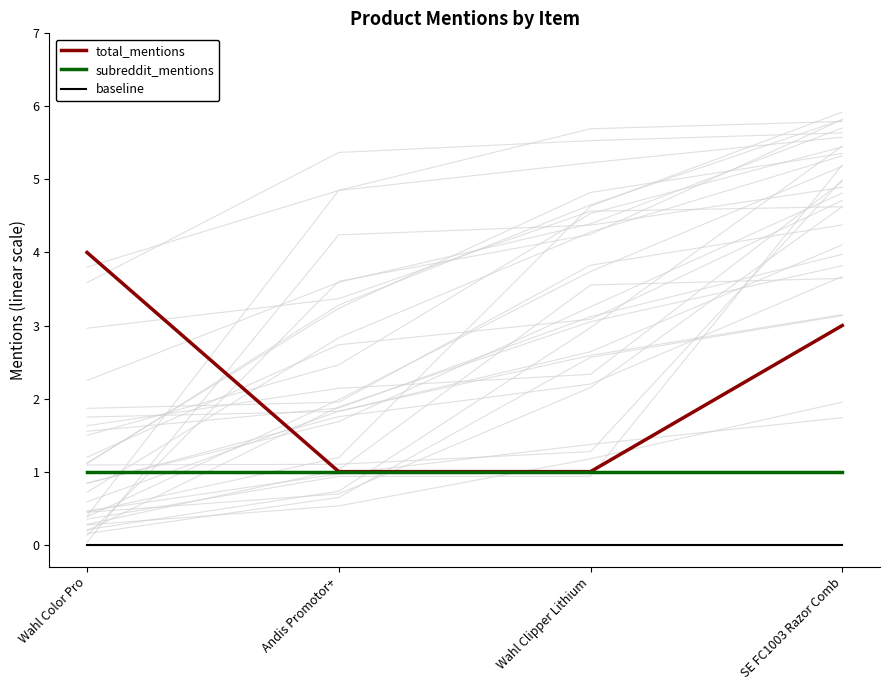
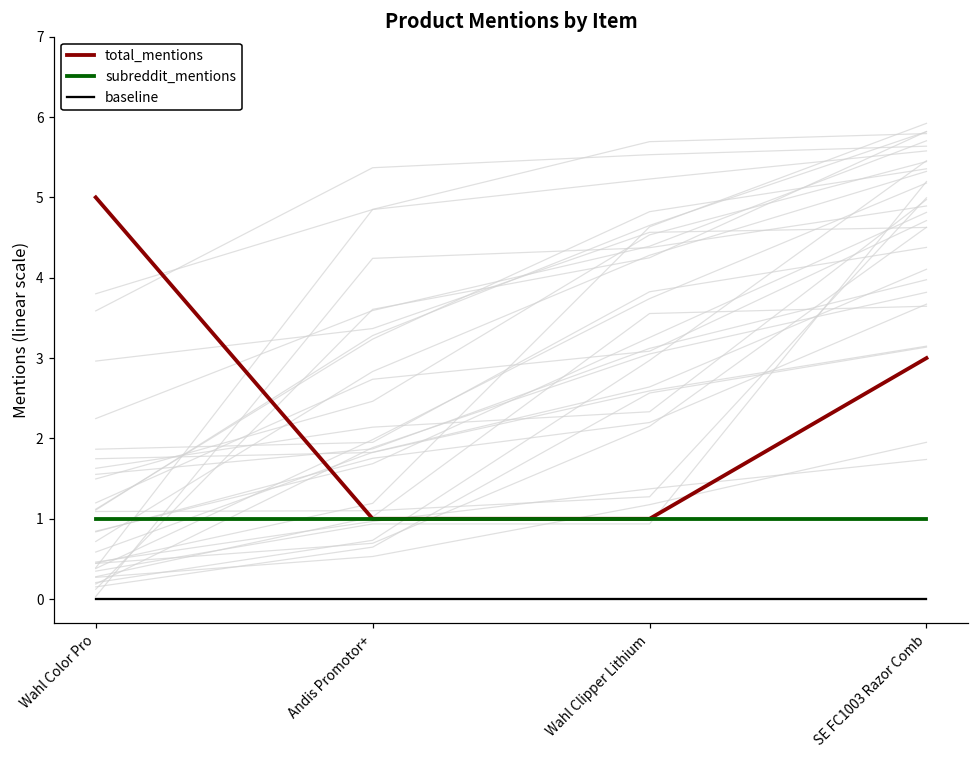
total_mentions, Wahl Color Pro: 4 -> 5
